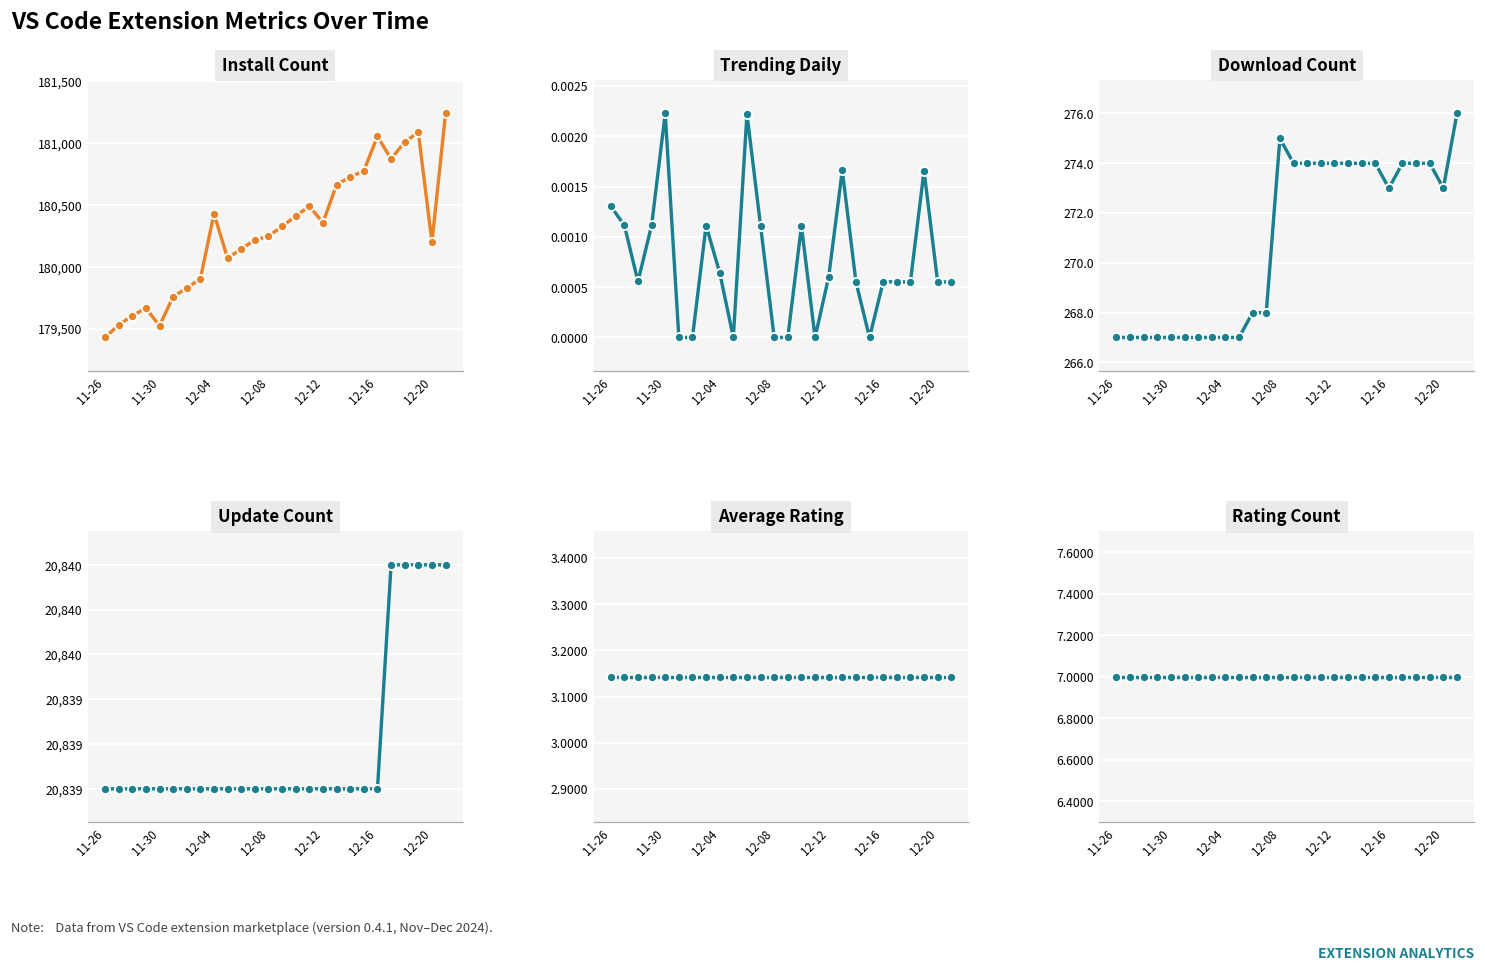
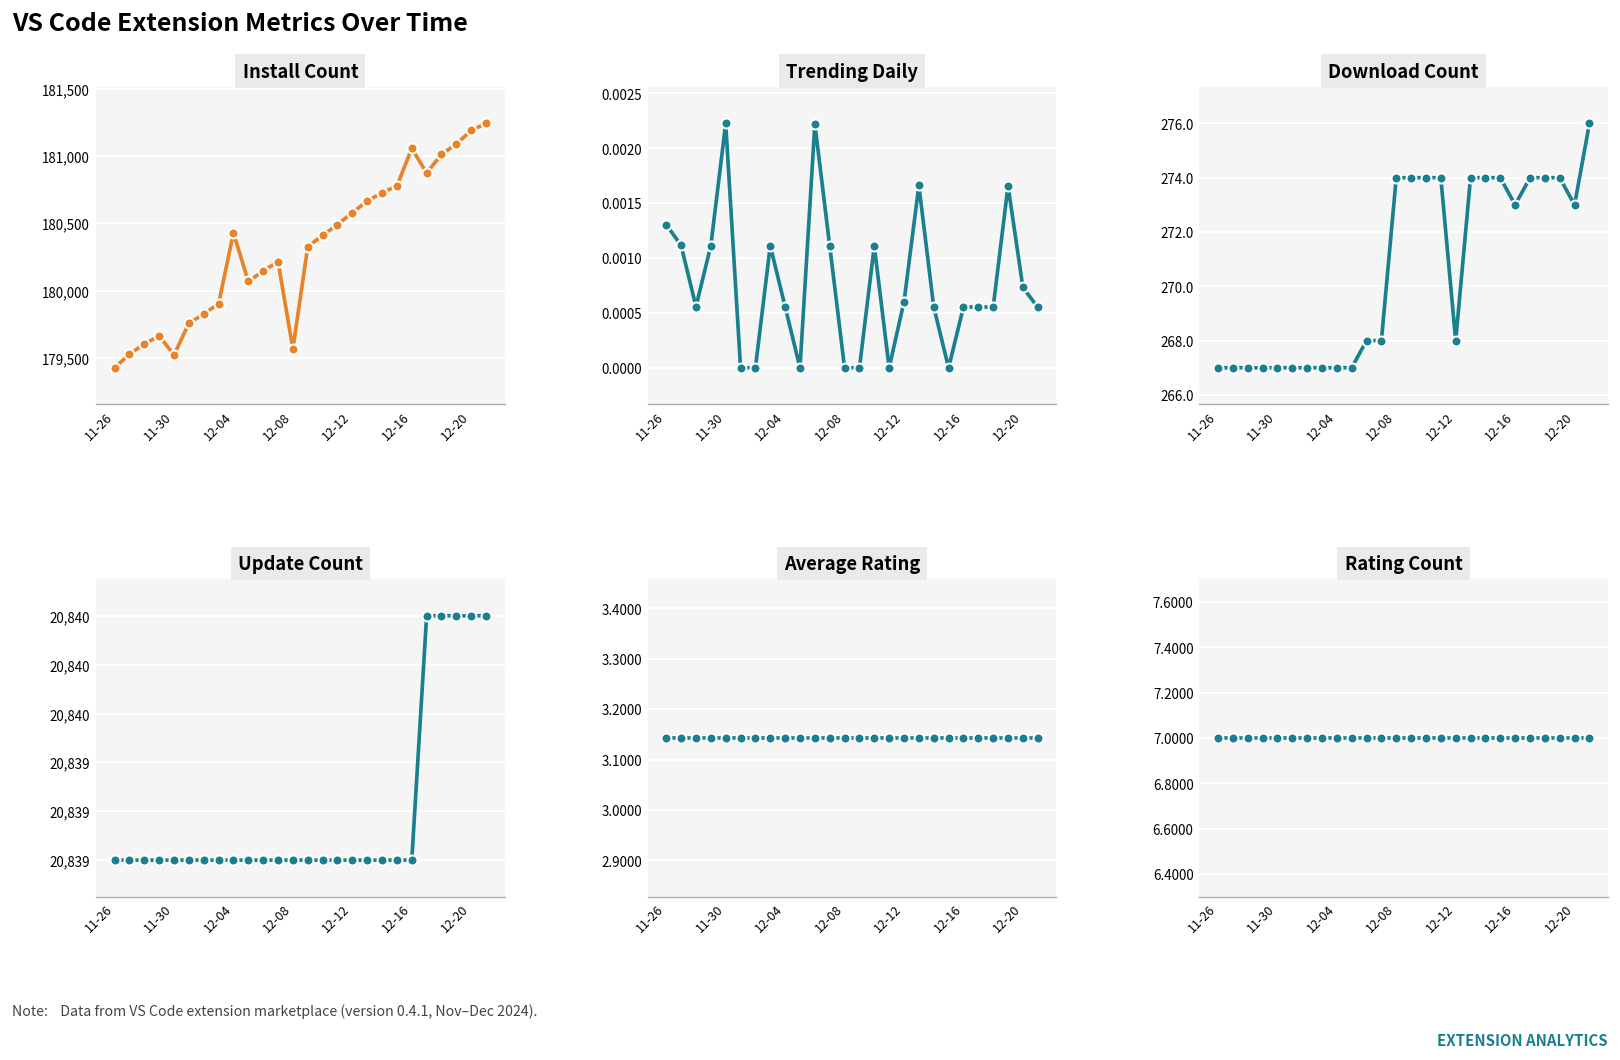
Install Count, 12-08: 180,250 -> 179,570
Install Count, 12-12: 180,360 -> 180,580
Install Count, 12-20: 180,200 -> 181,190
Trending Daily, 12-04: 0.00064 -> 0.00056
Trending Daily, 12-20: 0.0006 -> 0.0007
Download Count, 12-08: 275 -> 274
Download Count, 12-12: 274 -> 268
